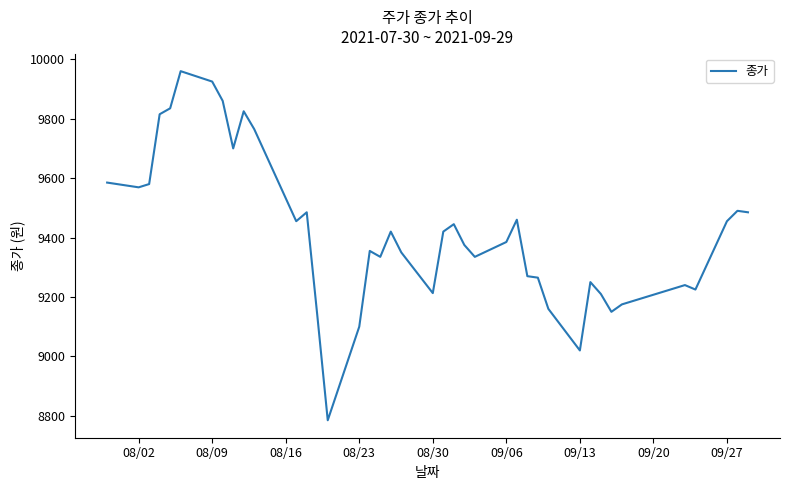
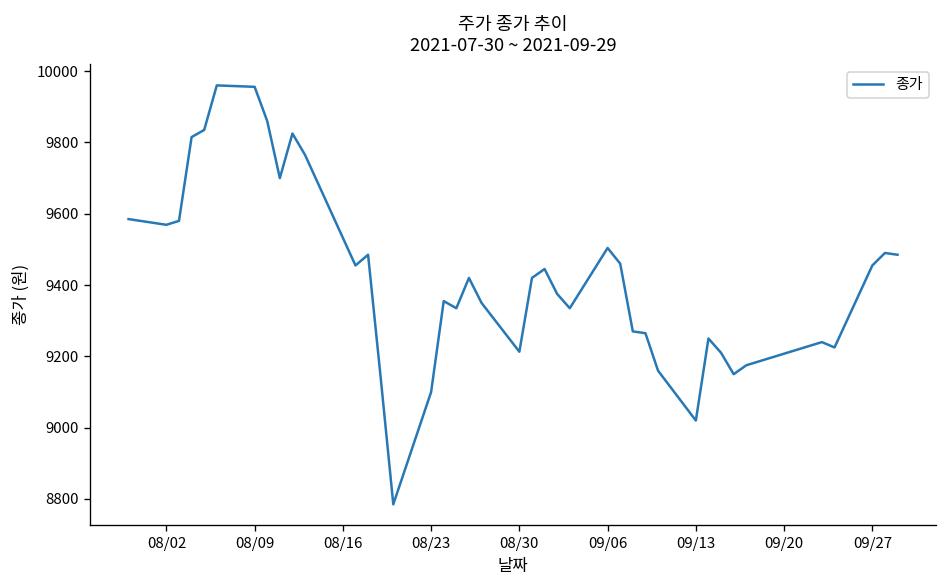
08/09: 9930 -> 9960
09/06: 9390 -> 9500
